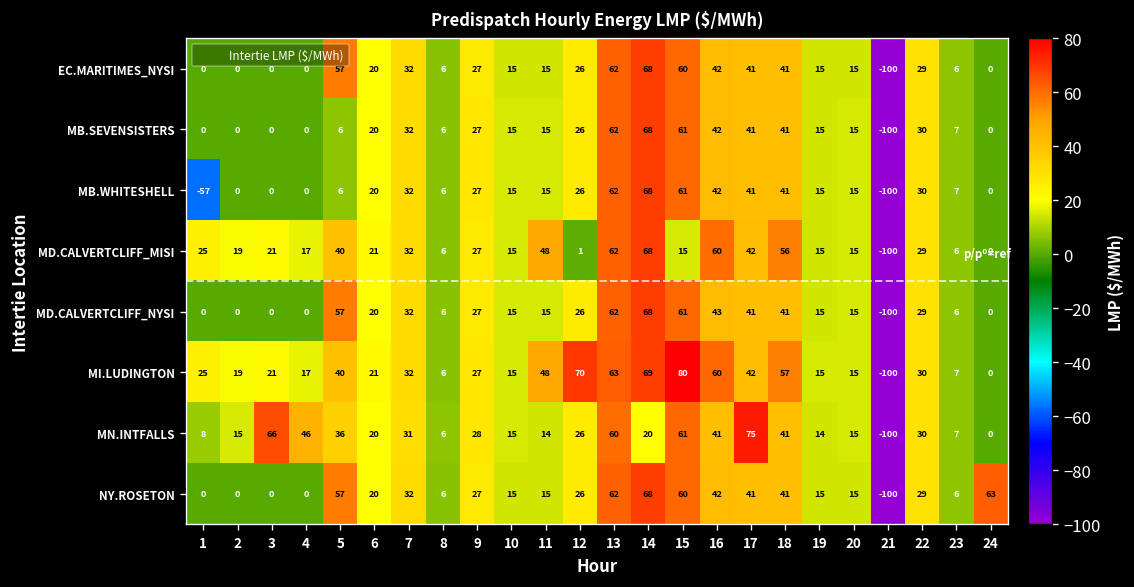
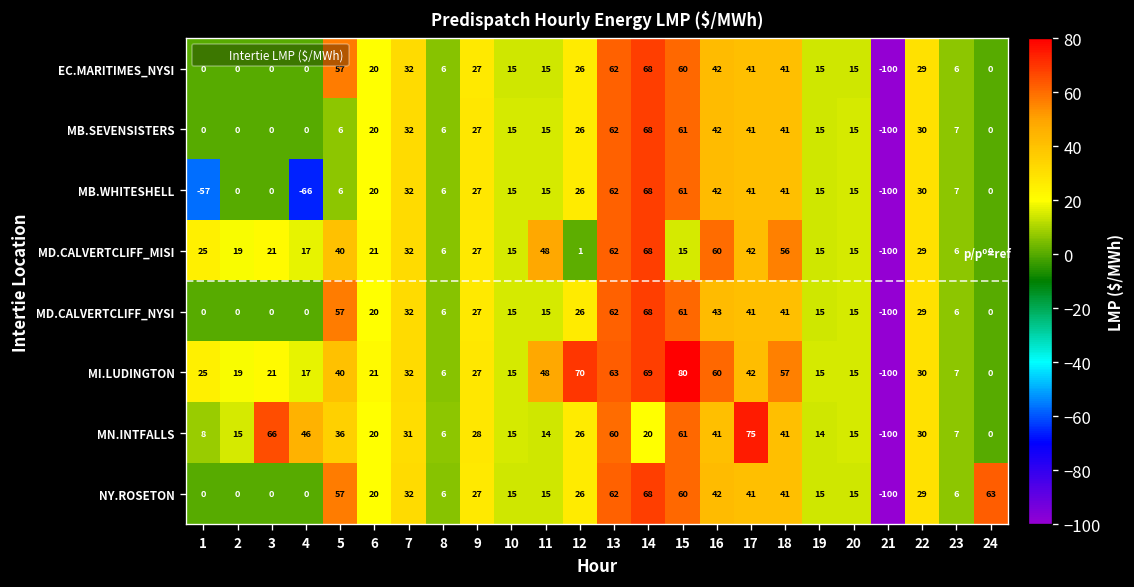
MB.WHITESHELL, 4: 0 -> -66
